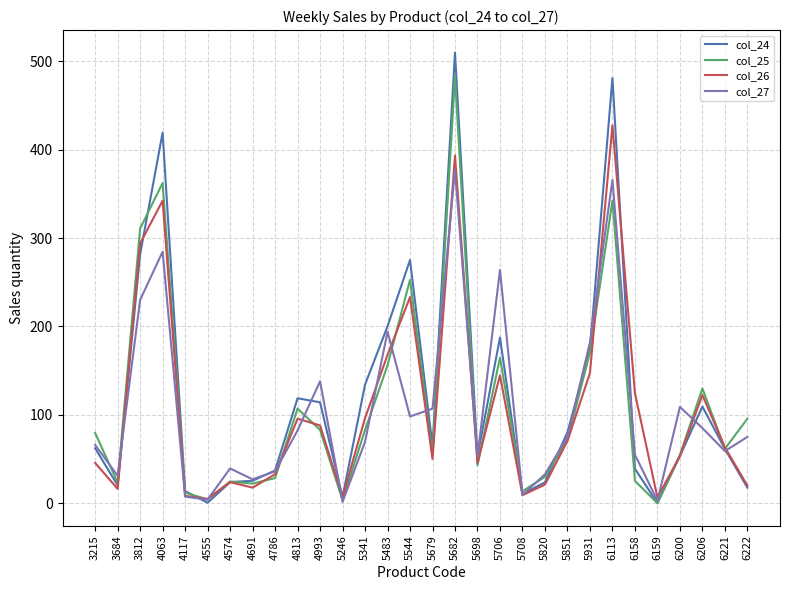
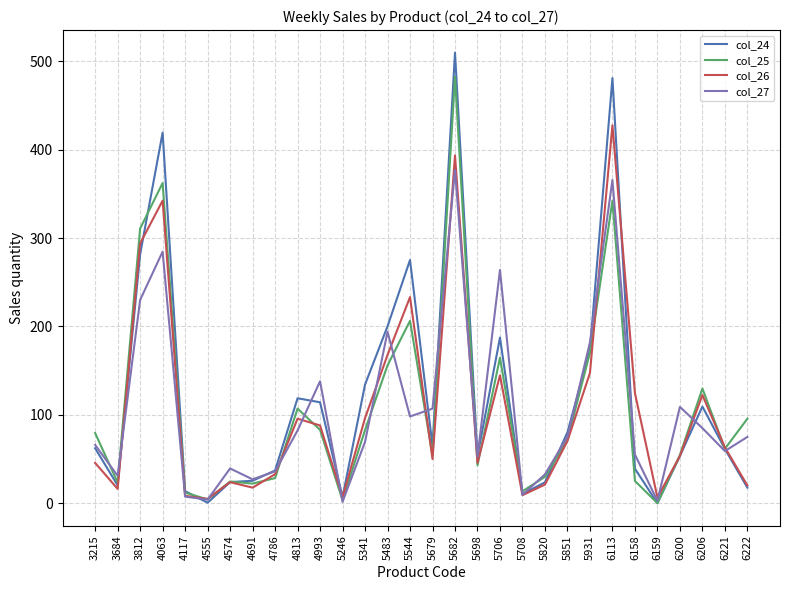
col_25, 5544: 250 -> 210
